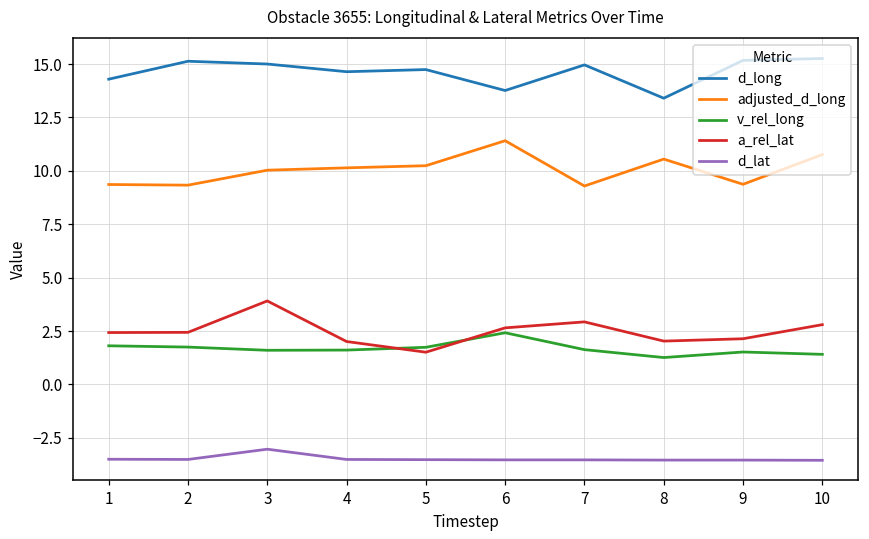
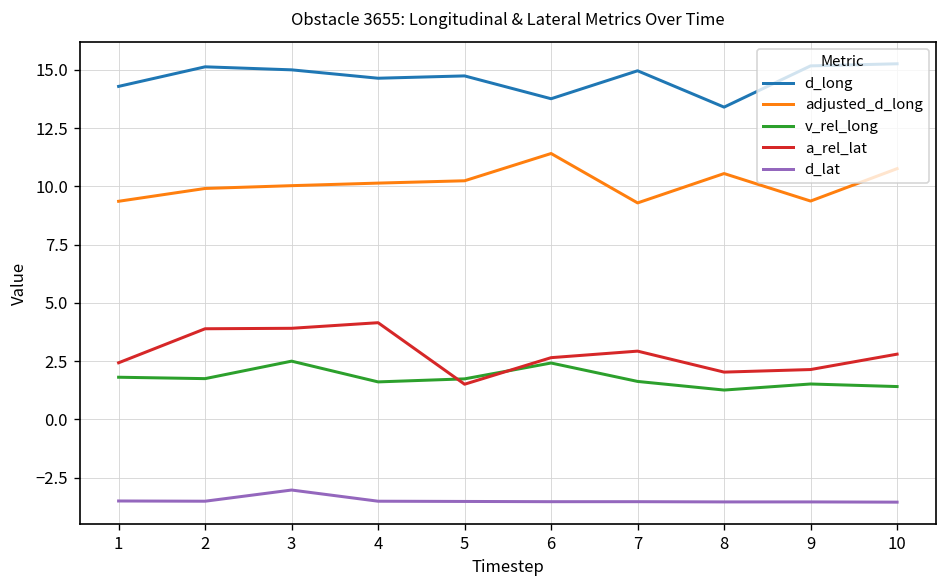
adjusted_d_long, 2: 9.3 -> 9.9
a_rel_lat, 2: 2.4 -> 3.9
v_rel_long, 3: 1.6 -> 2.5
a_rel_lat, 4: 2.0 -> 4.2
